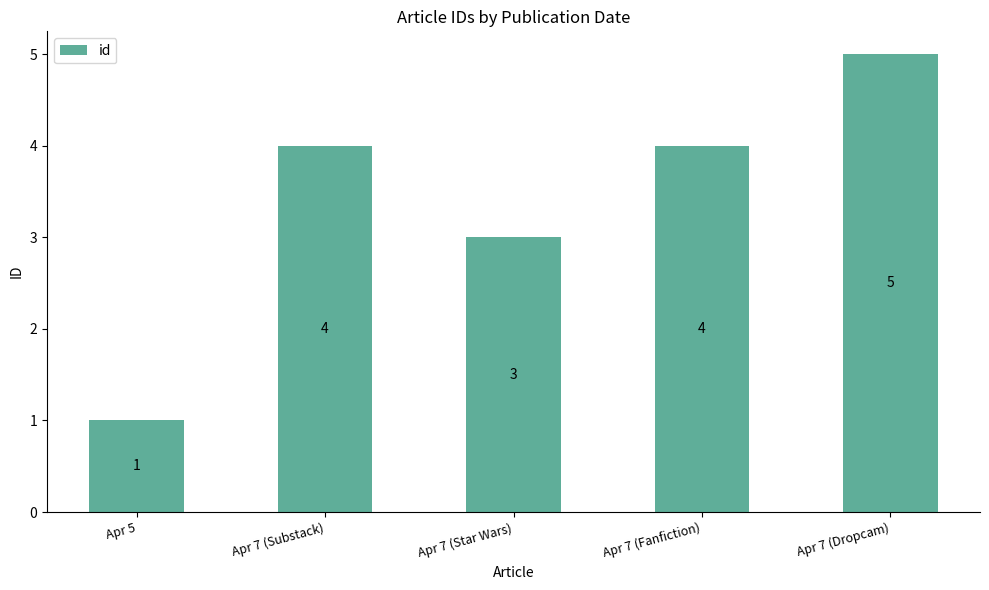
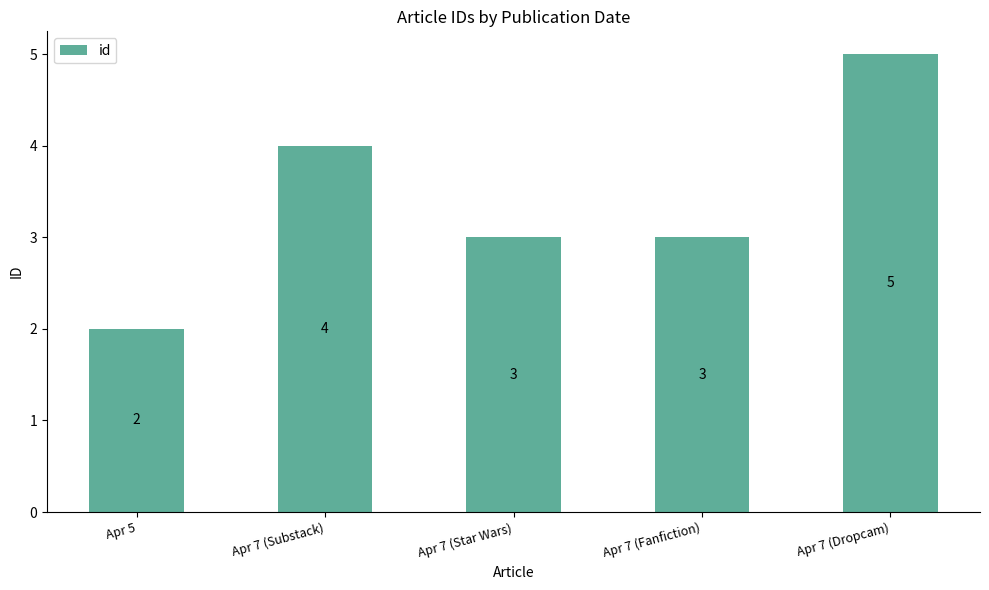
Apr 5: 1 -> 2
Apr 7 (Fanfiction): 4 -> 3
